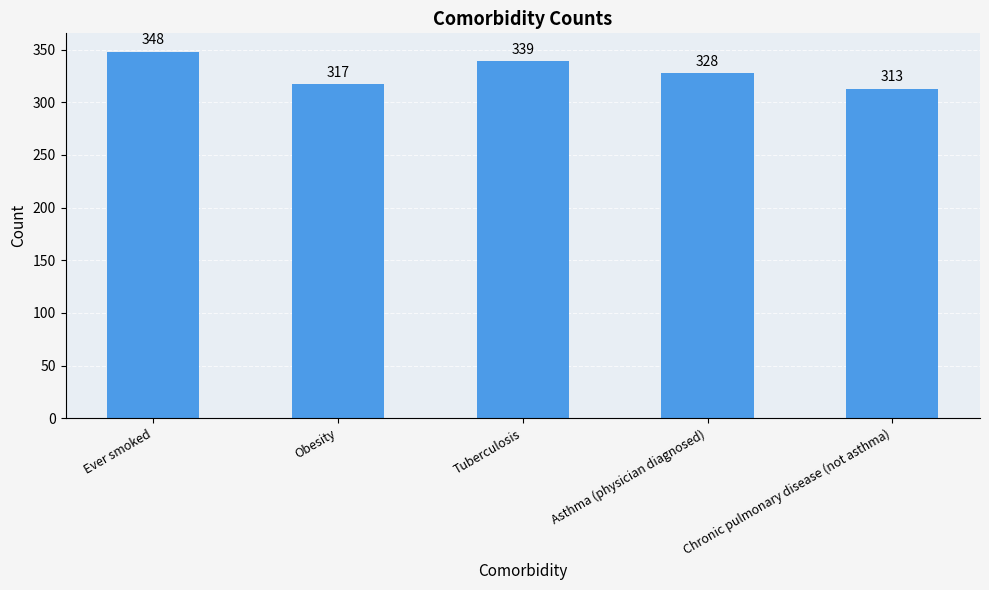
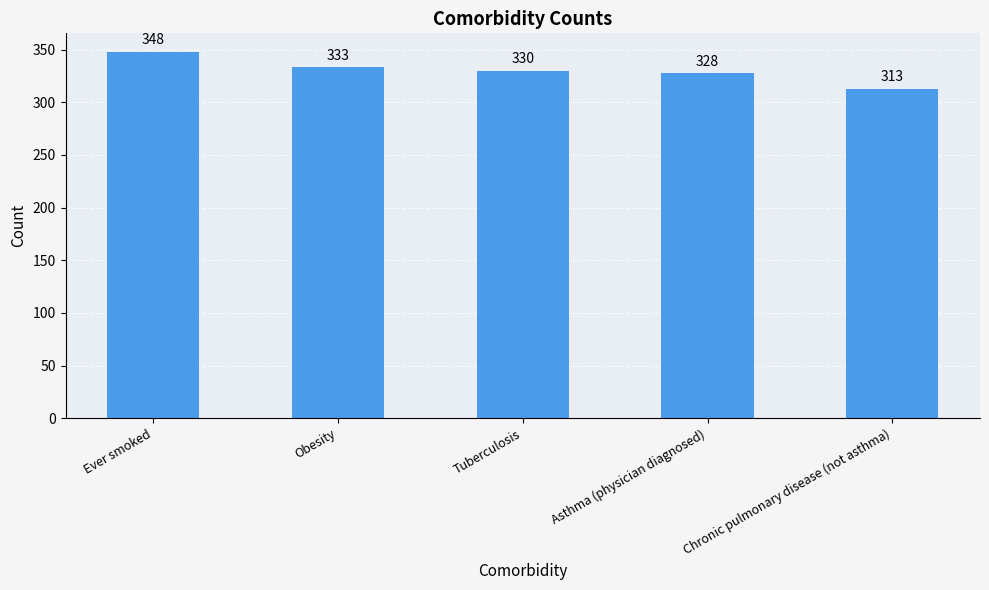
Obesity: 317 -> 333
Tuberculosis: 339 -> 330
